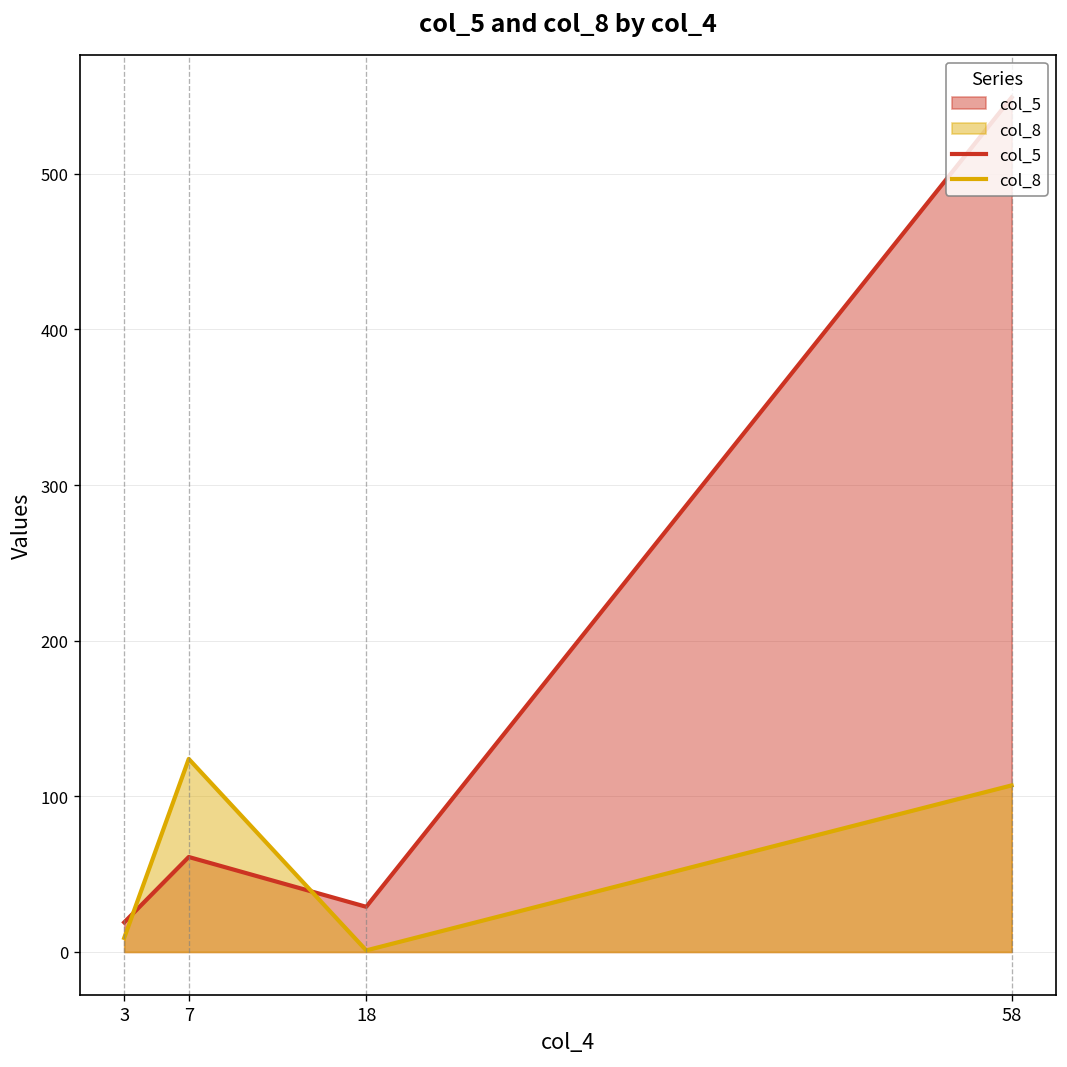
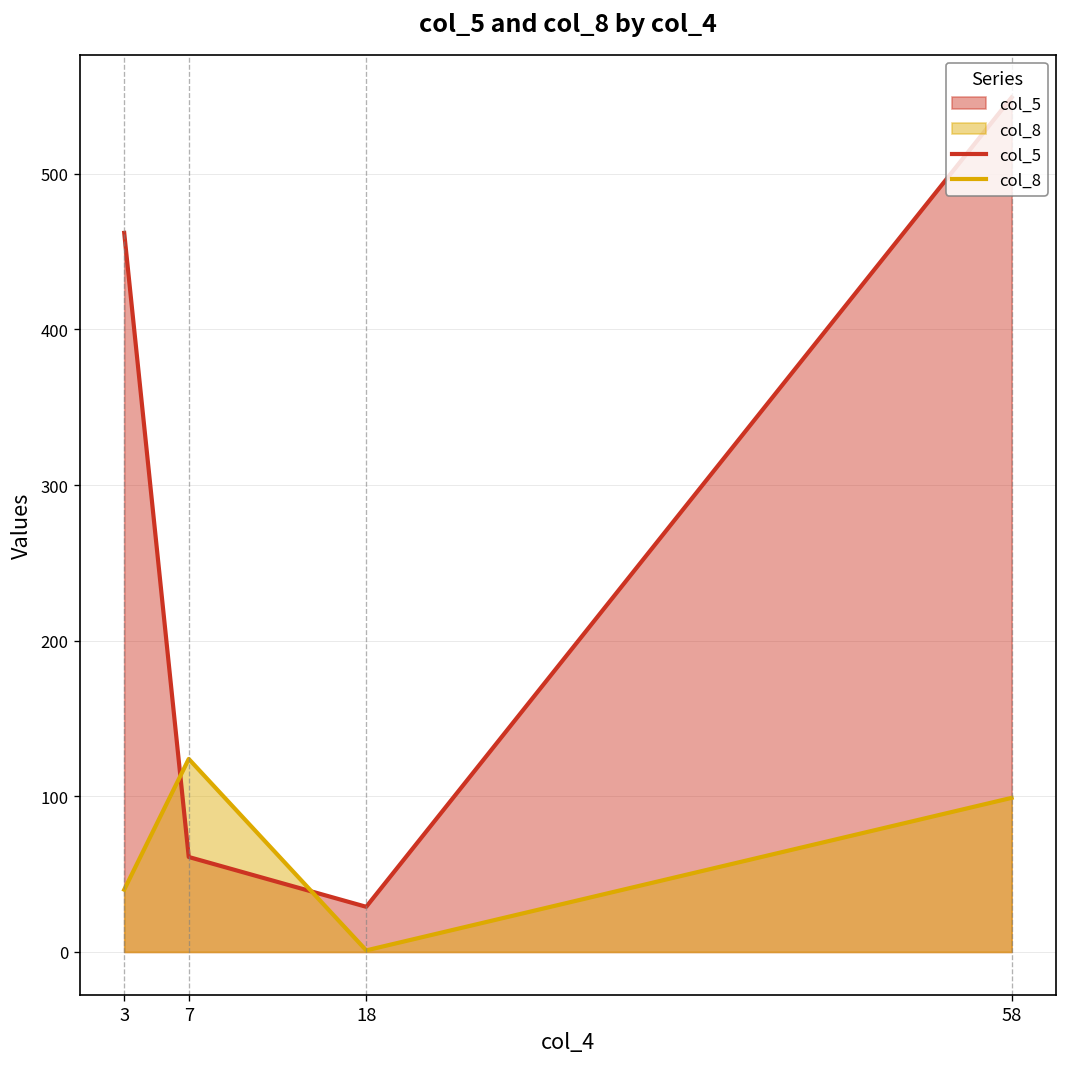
col_5, 3: 19 -> 462
col_8, 3: 9 -> 40
col_8, 58: 107 -> 99
